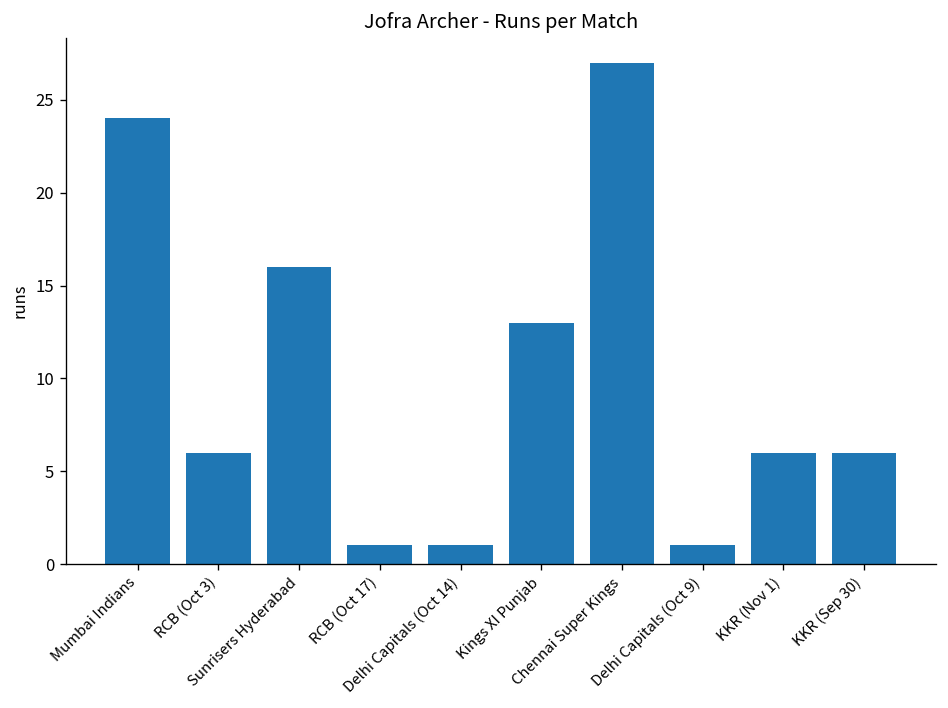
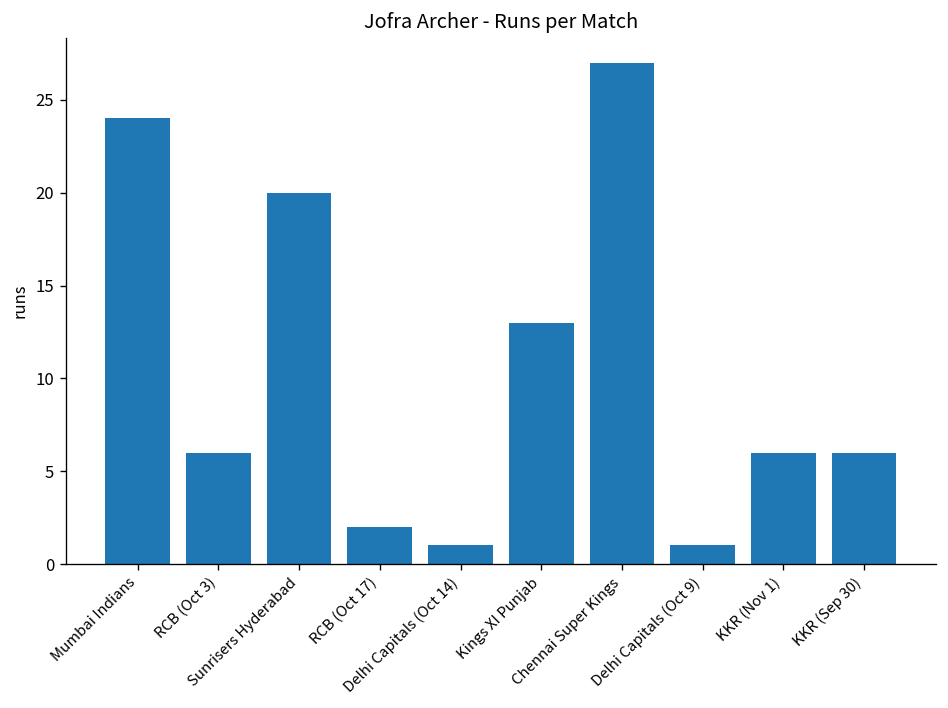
Sunrisers Hyderabad: 16 -> 20
RCB (Oct 17): 1 -> 2
